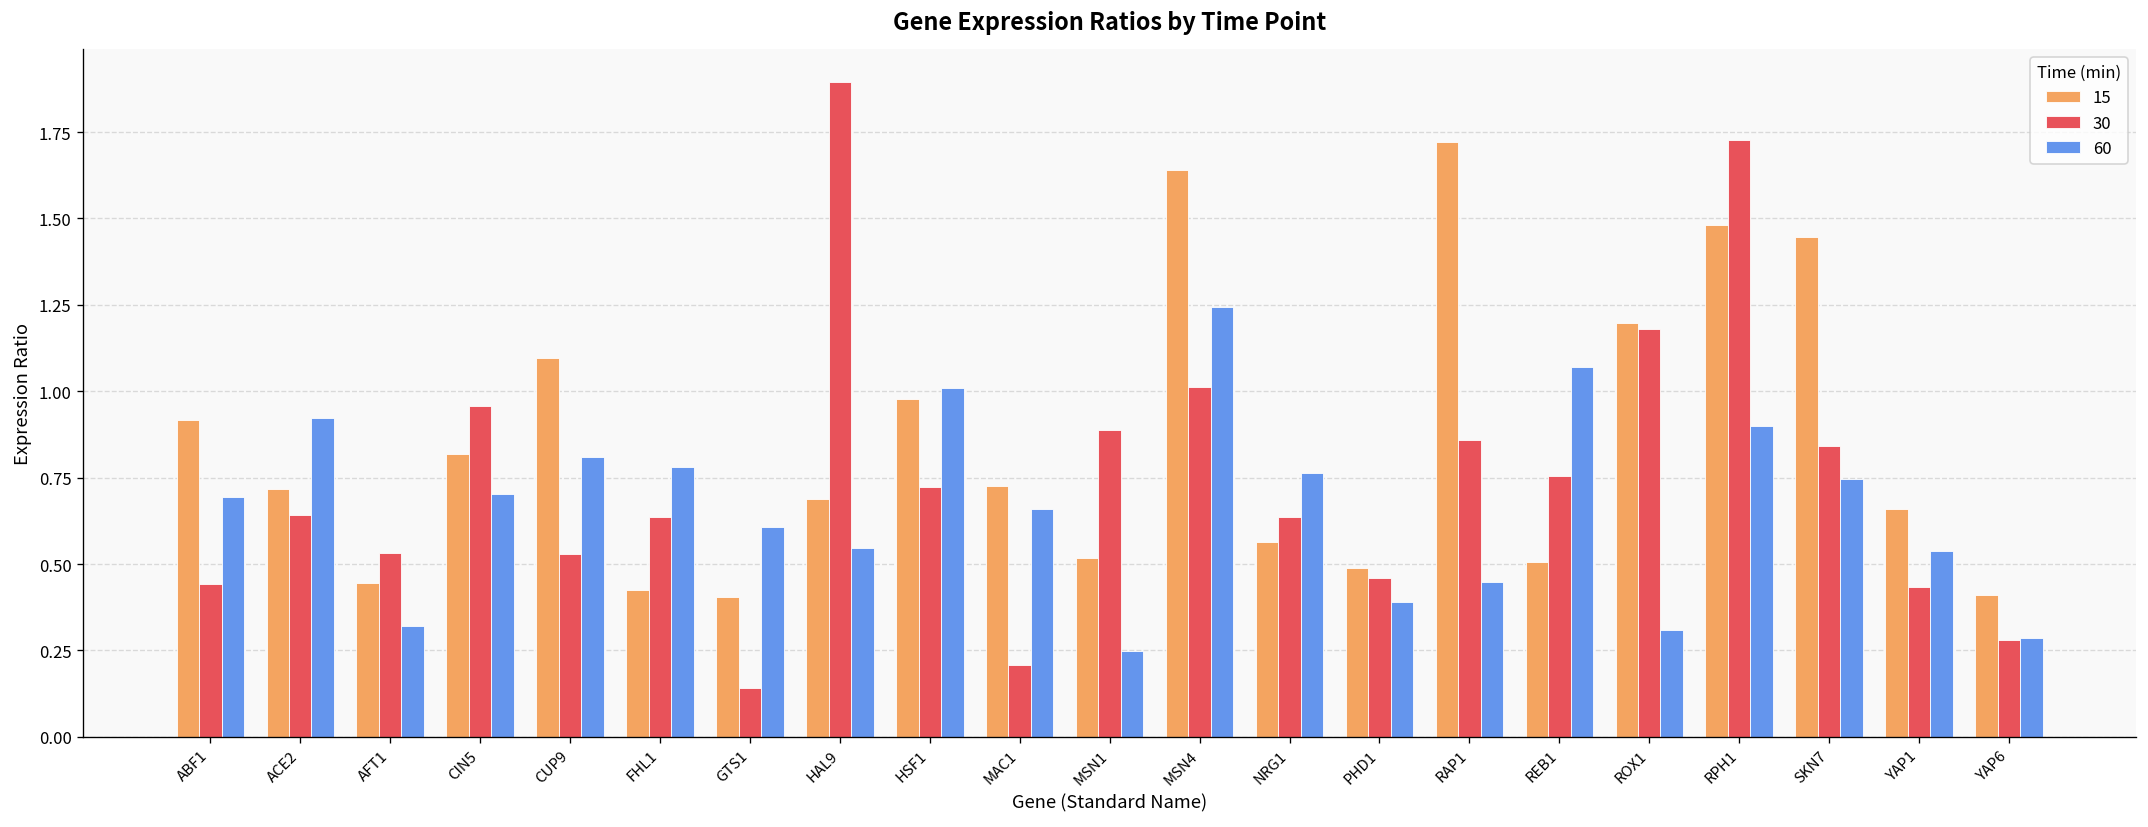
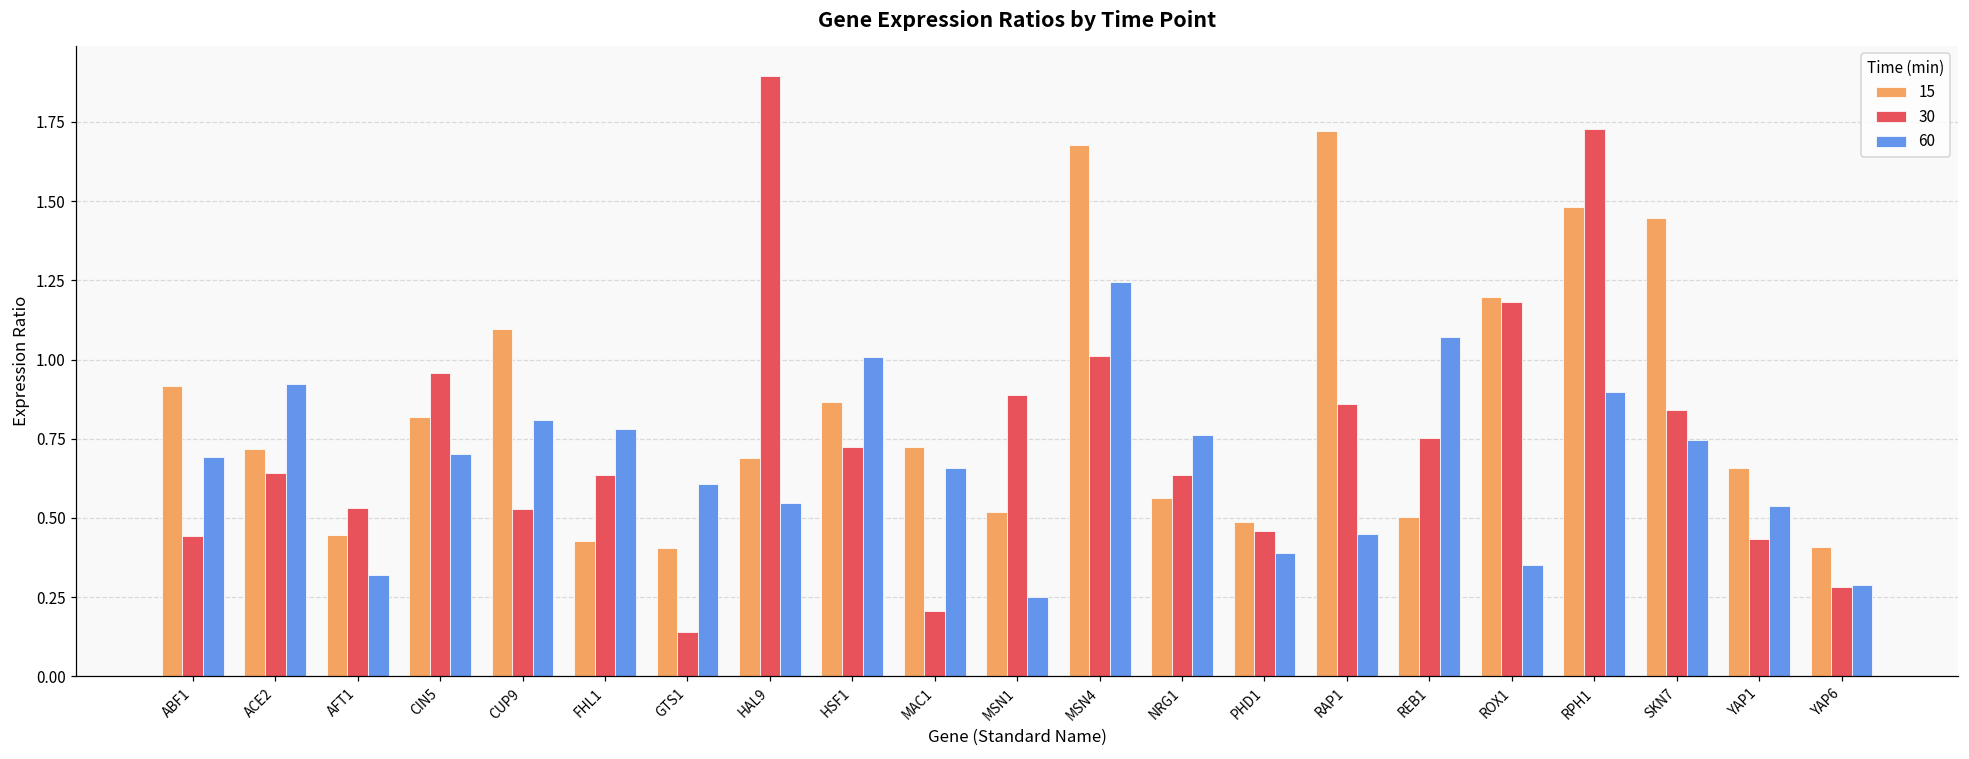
15, HSF1: 0.98 -> 0.87
15, MSN4: 1.64 -> 1.68
60, ROX1: 0.31 -> 0.35
